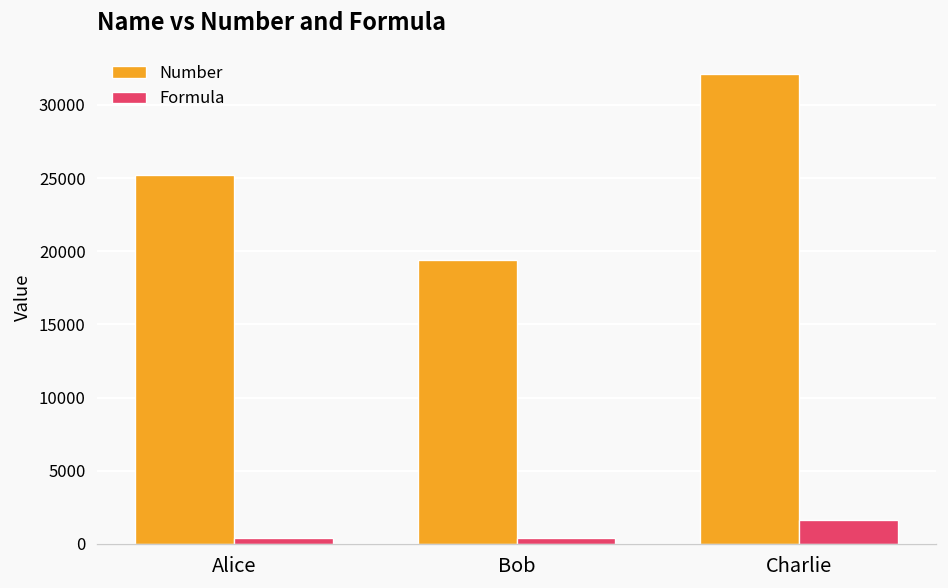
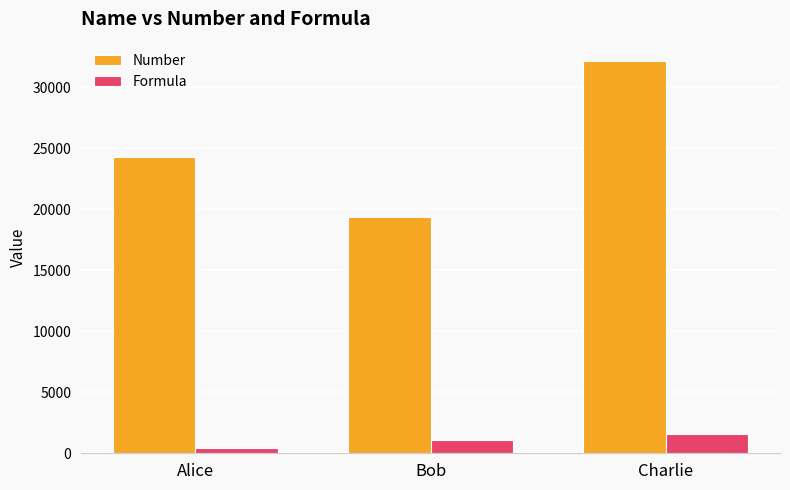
Number, Alice: 25200 -> 24300
Formula, Bob: 400 -> 1100
